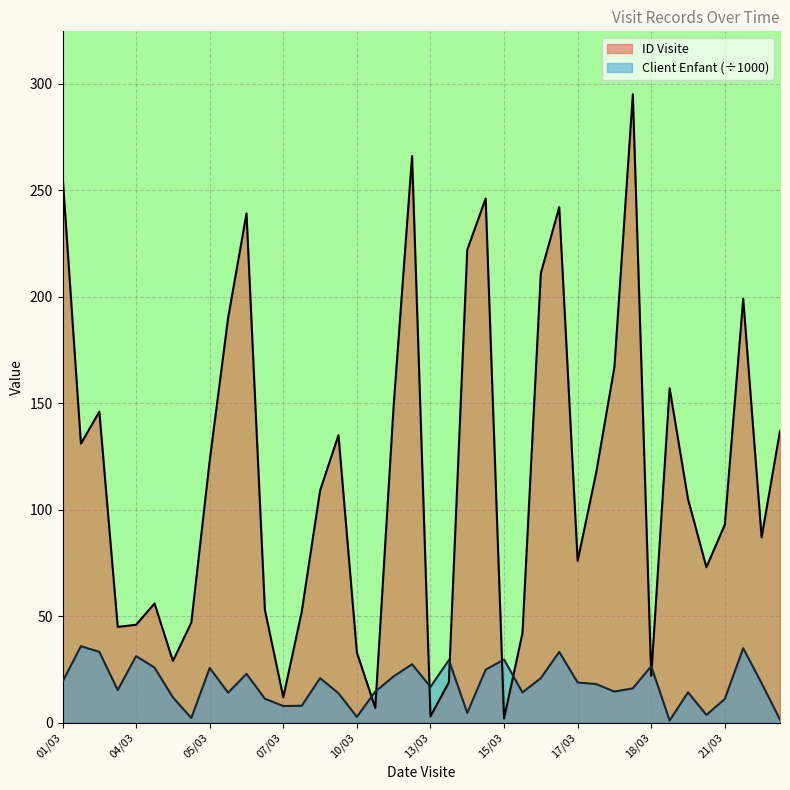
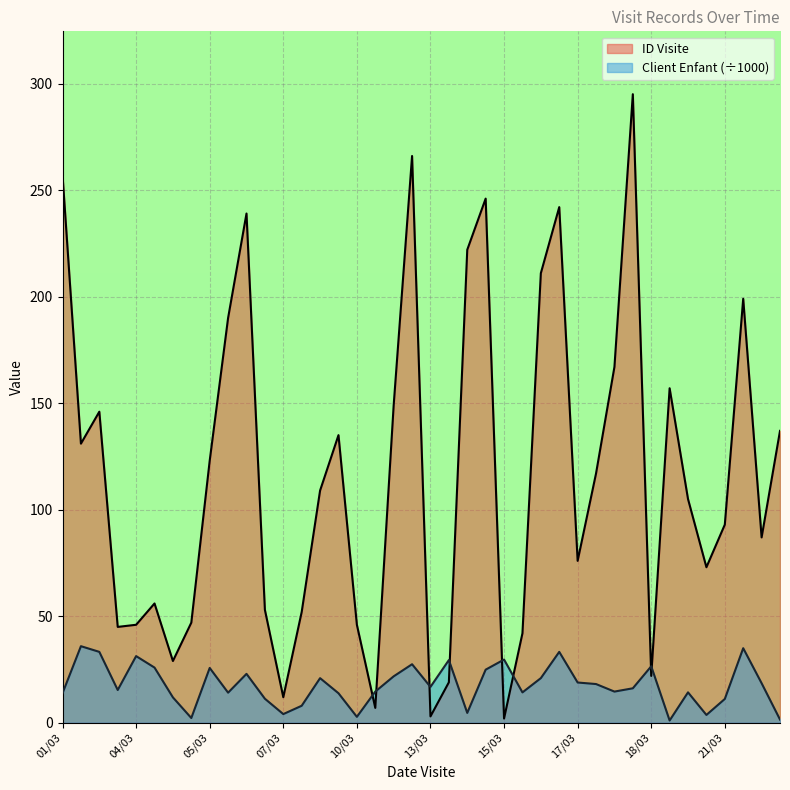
Client Enfant (÷1000), 01/03: 19 -> 14
Client Enfant (÷1000), 07/03: 8 -> 4
ID Visite, 10/03: 33 -> 46
